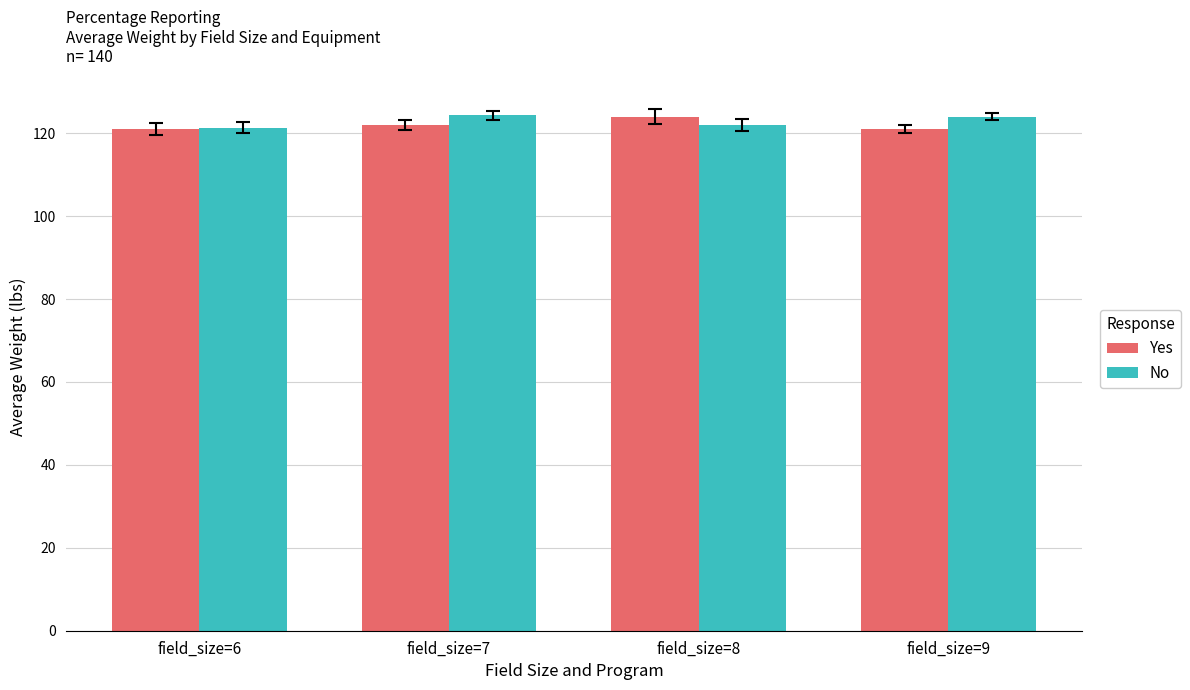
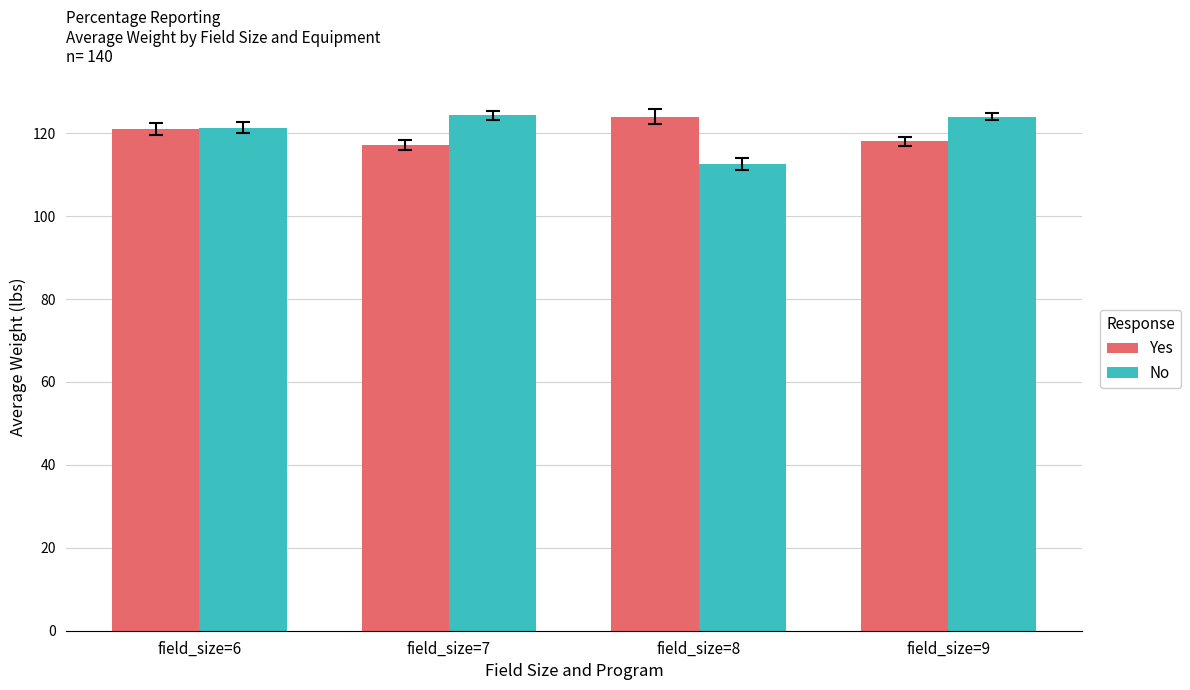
Yes, field_size=7: 122 -> 117
No, field_size=8: 122 -> 113
Yes, field_size=9: 121 -> 118
